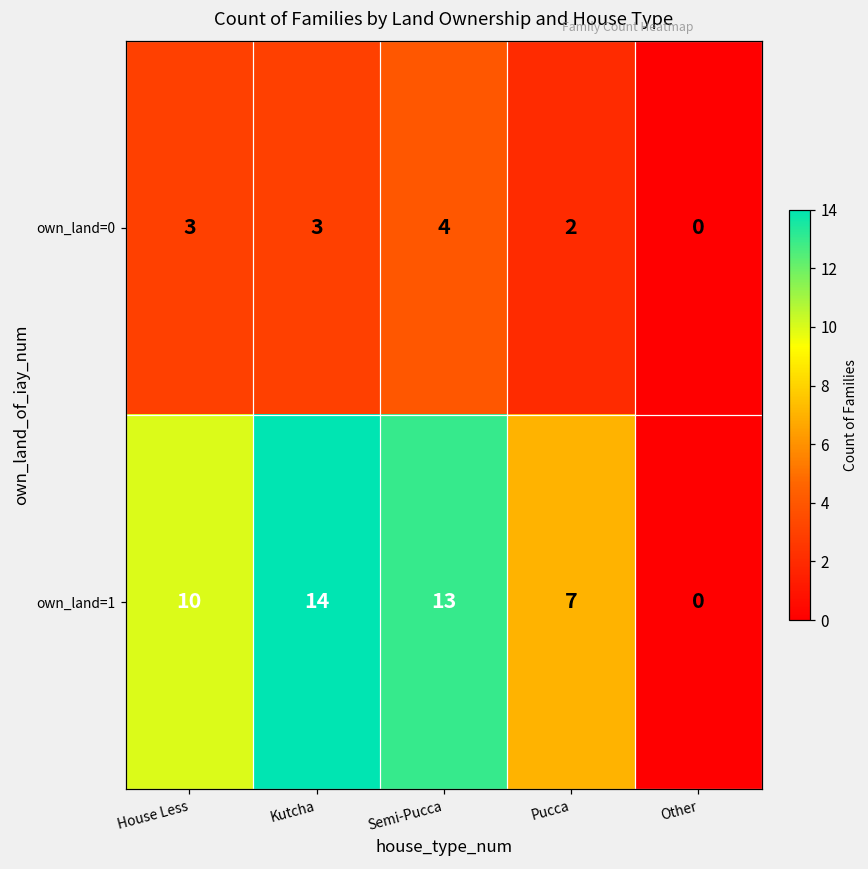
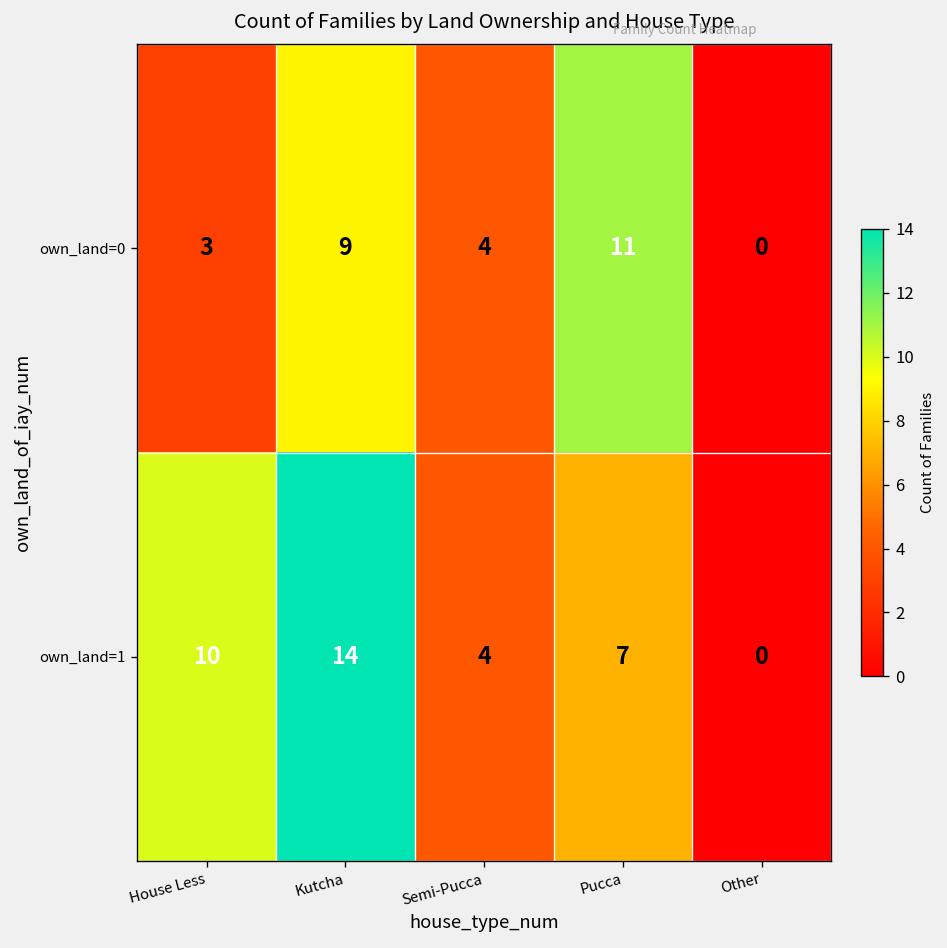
own_land=0, Kutcha: 3 -> 9
own_land=0, Pucca: 2 -> 11
own_land=1, Semi-Pucca: 13 -> 4
